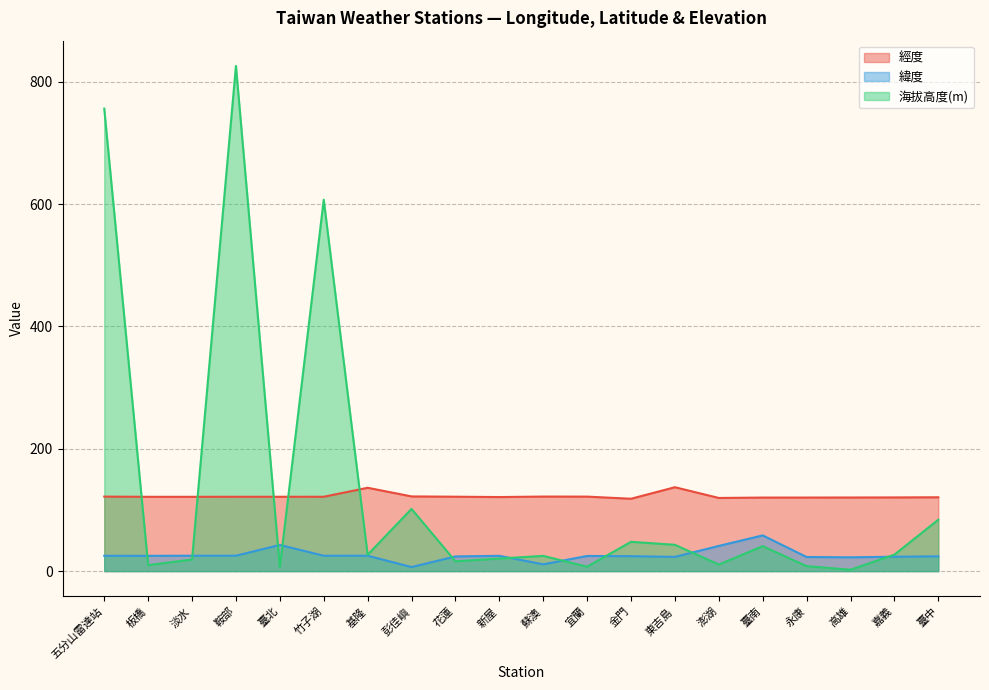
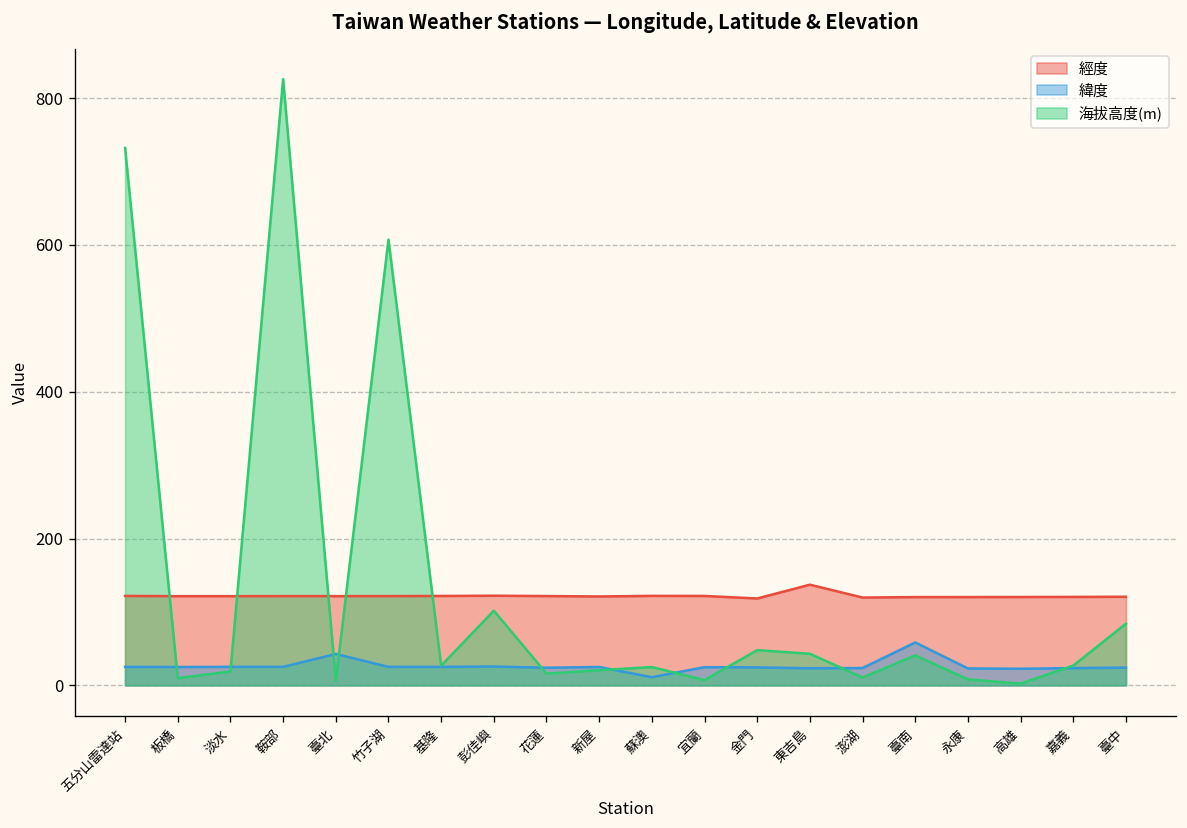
海拔高度(m), 五分山雷達站: 760 -> 730
經度, 基隆: 140 -> 120
緯度, 彭佳嶼: 10 -> 30
緯度, 澎湖: 40 -> 20
